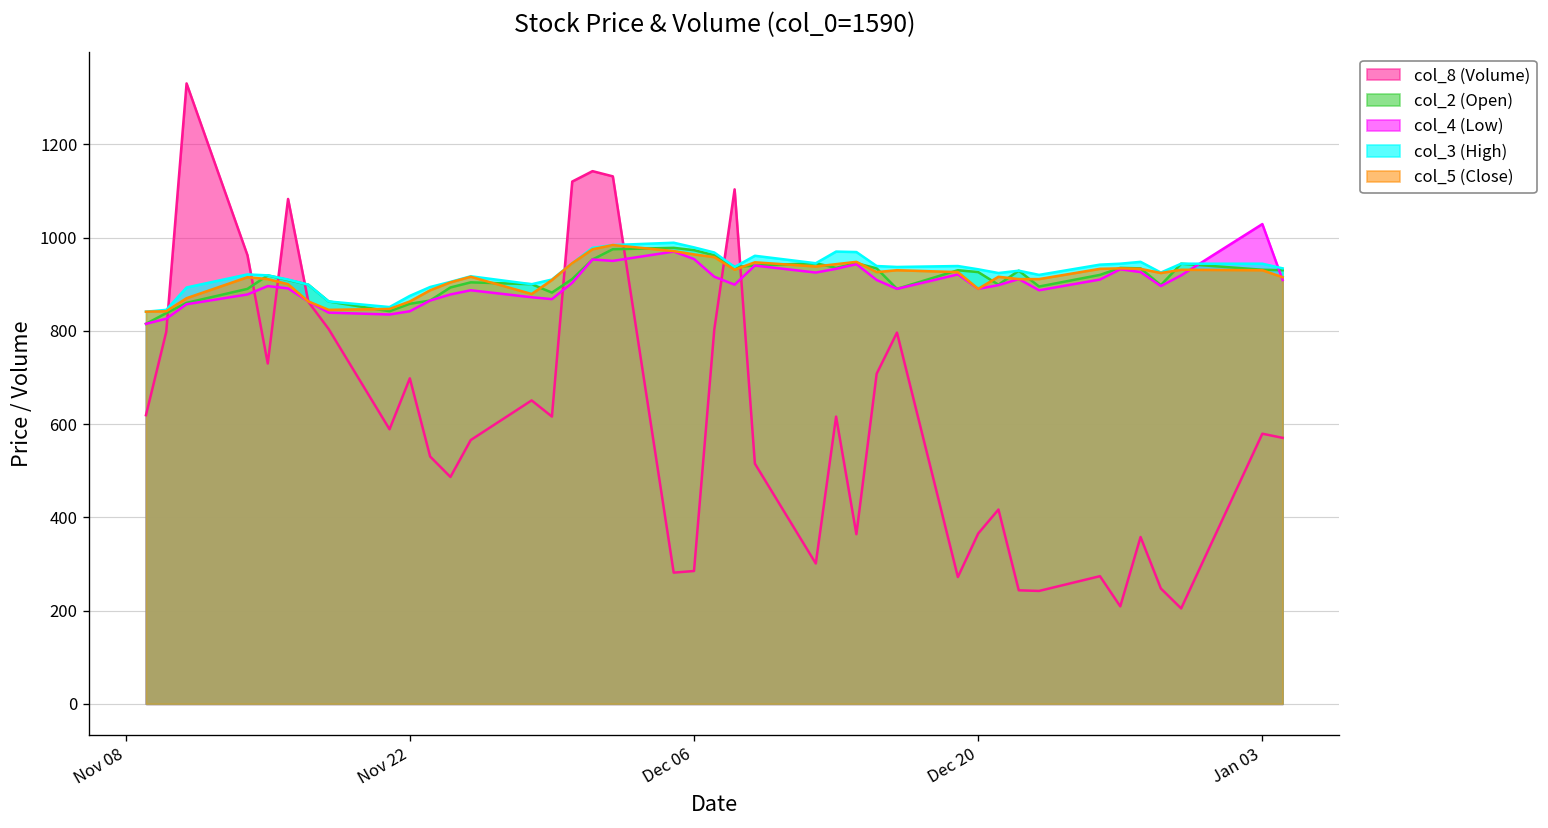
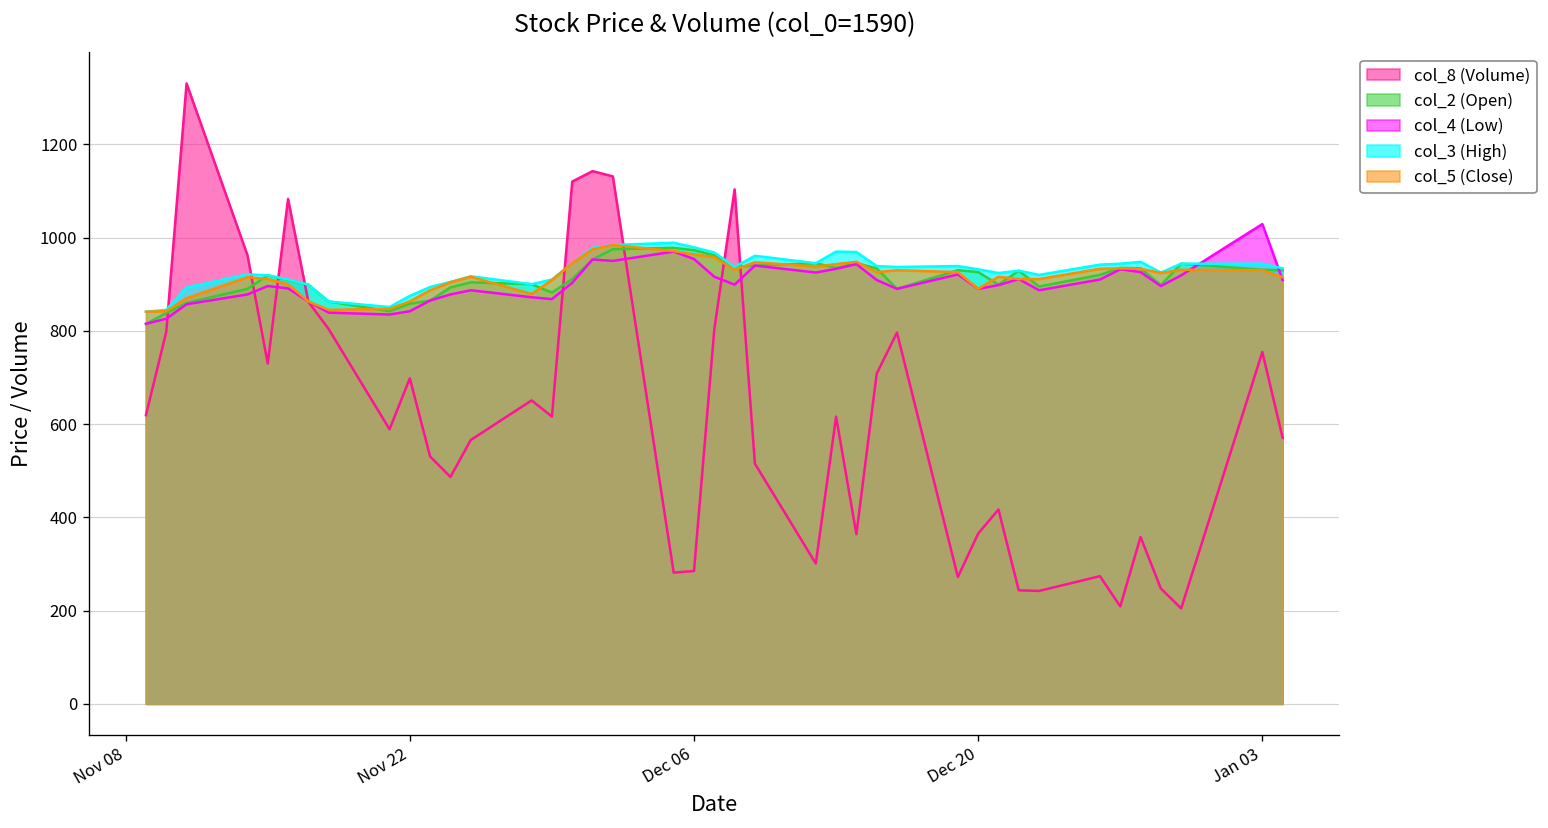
col_8 (Volume), Jan 03: 580 -> 750
